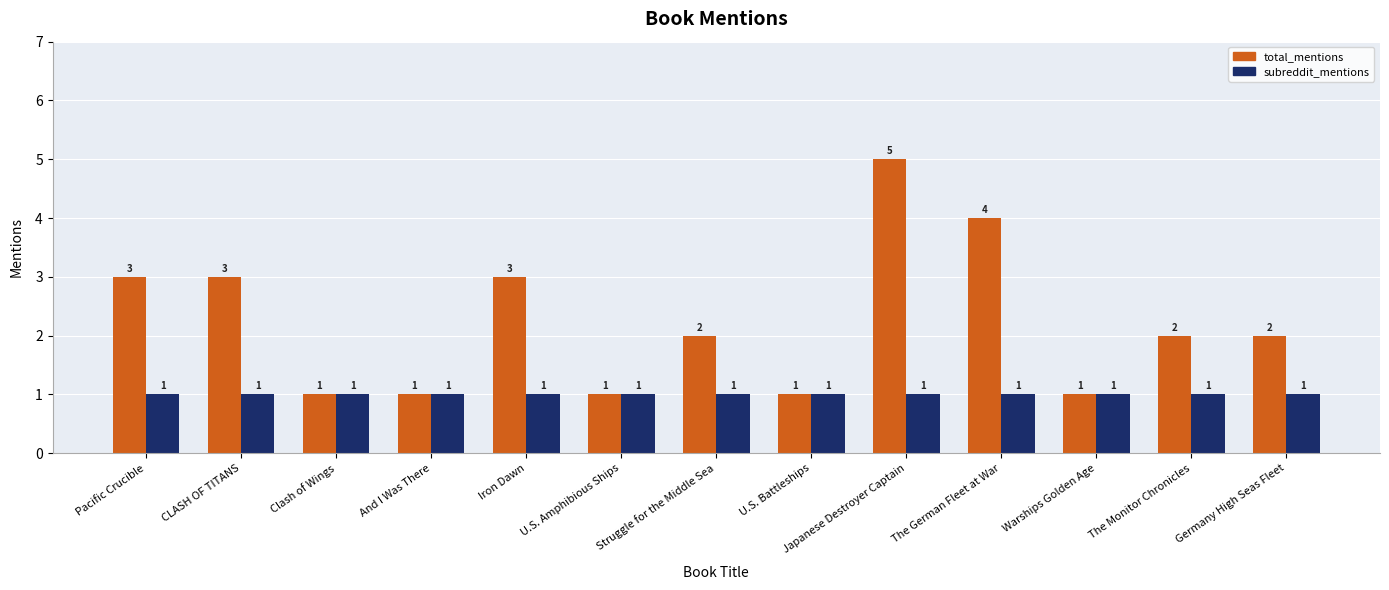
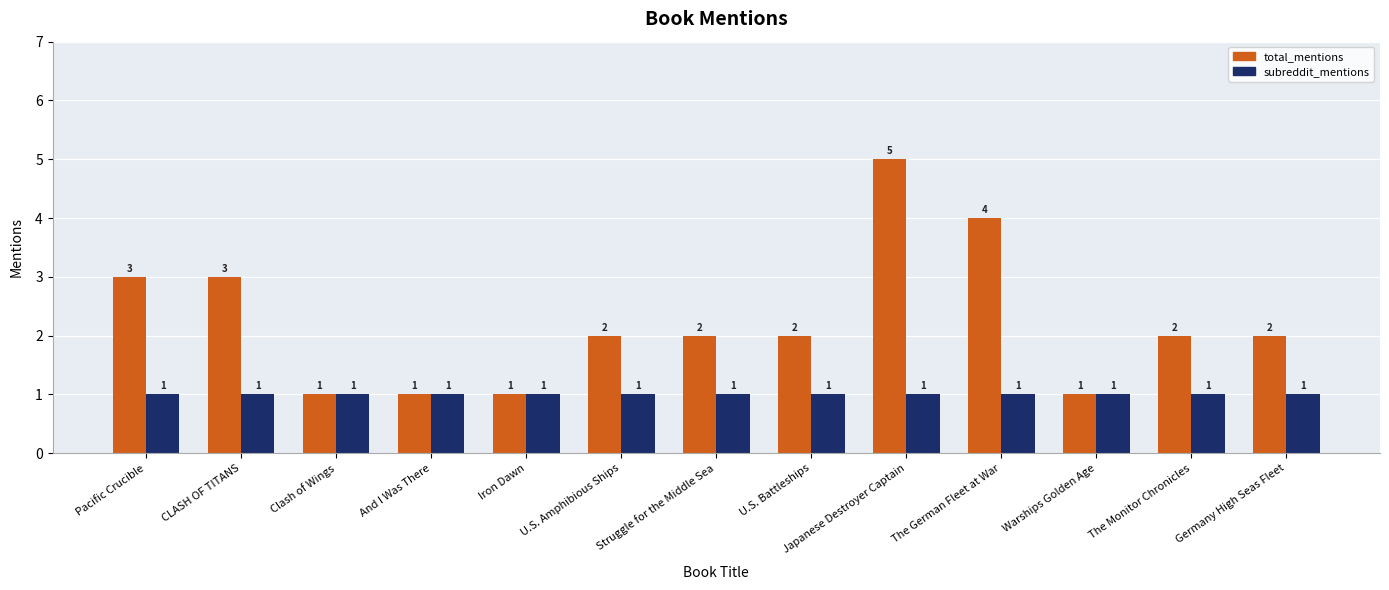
total_mentions, Iron Dawn: 3 -> 1
total_mentions, U.S. Amphibious Ships: 1 -> 2
total_mentions, U.S. Battleships: 1 -> 2
